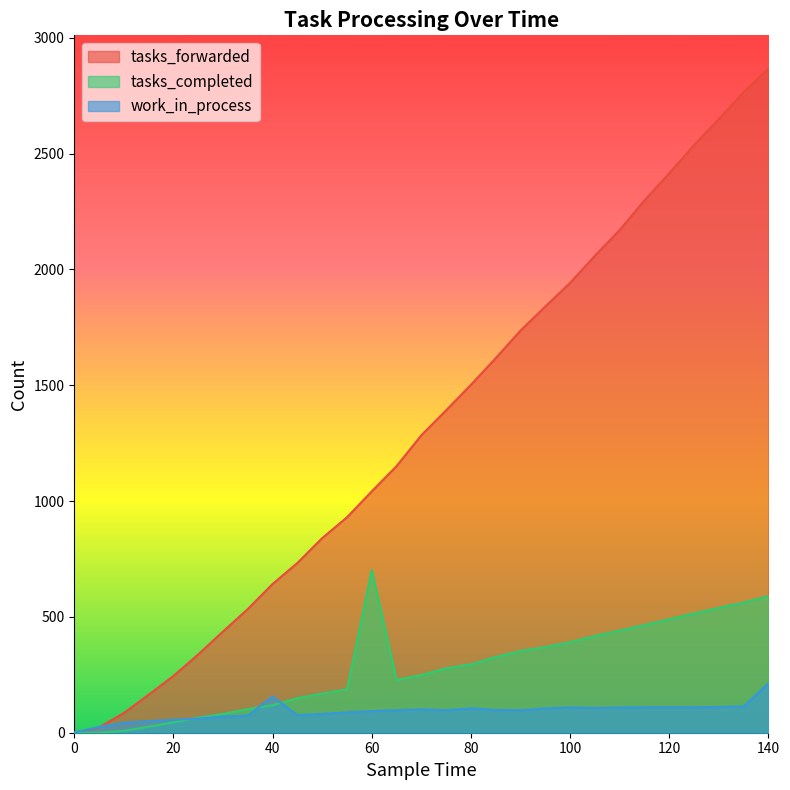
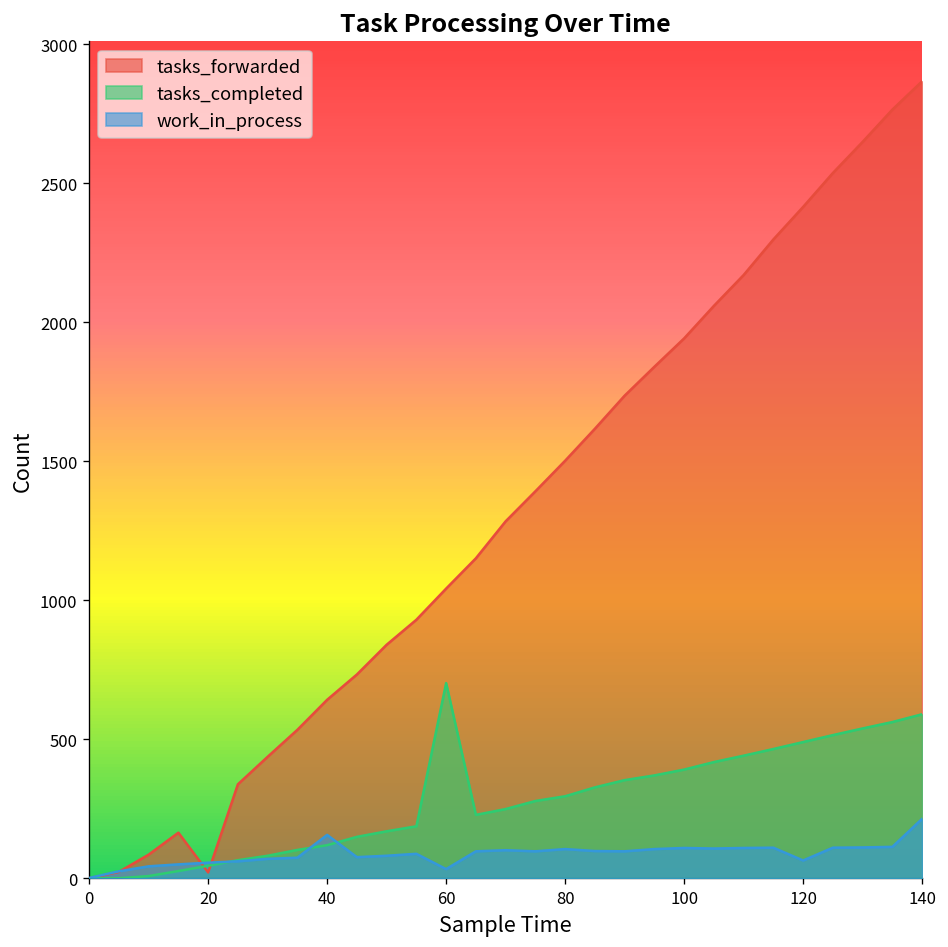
tasks_forwarded, 20: 250 -> 20
work_in_process, 60: 90 -> 30
work_in_process, 120: 110 -> 60
